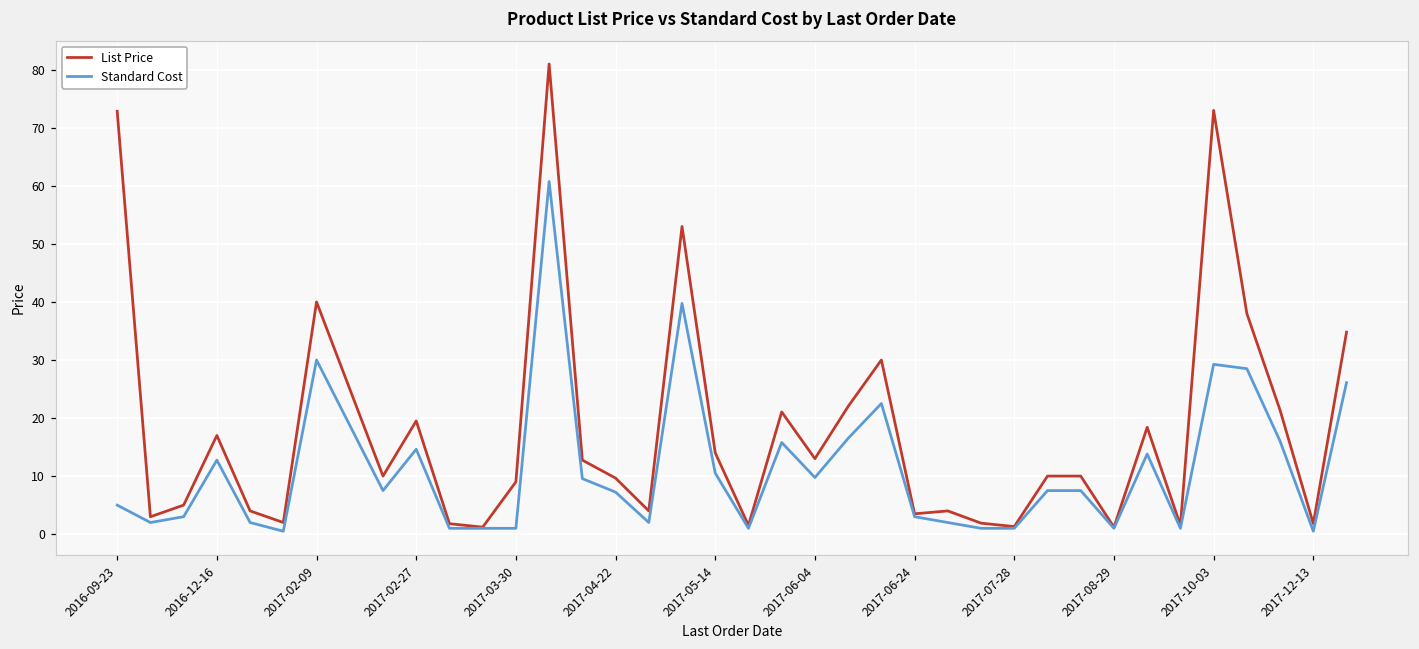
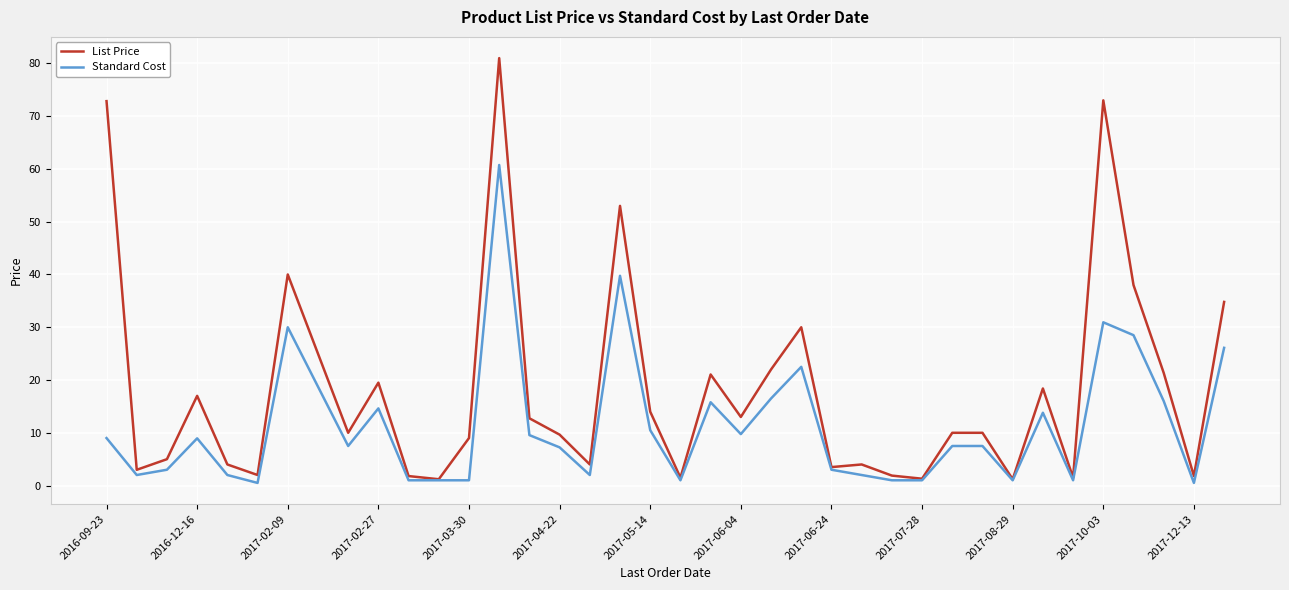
Standard Cost, 2016-09-23: 5 -> 9
Standard Cost, 2016-12-16: 13 -> 9
Standard Cost, 2017-10-03: 29 -> 31
